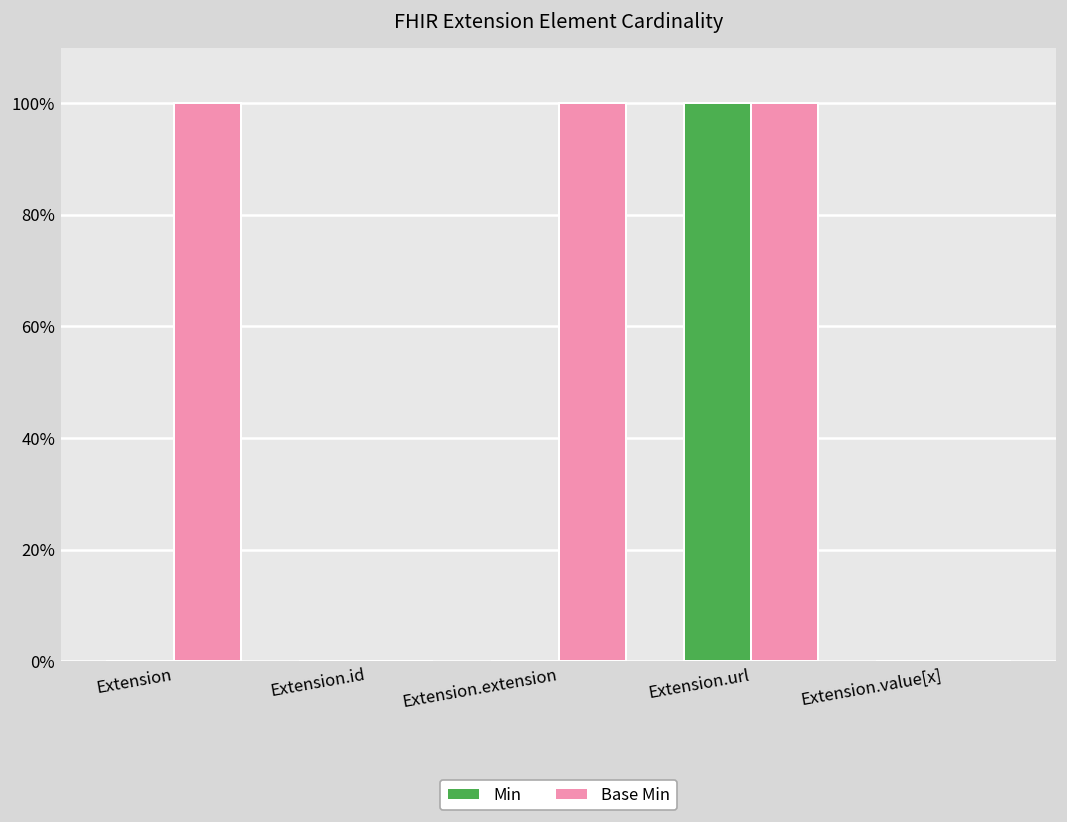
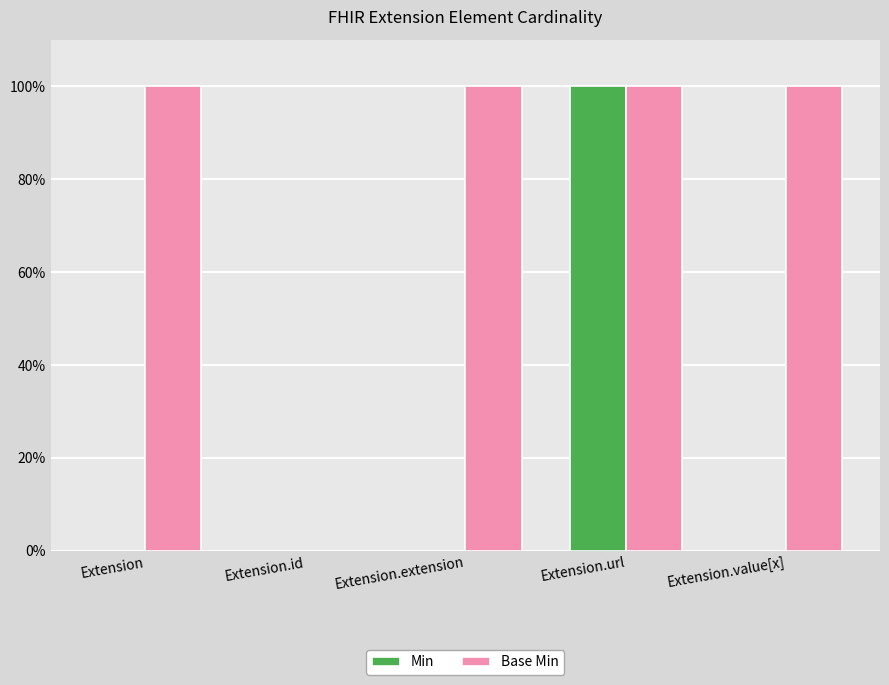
Base Min, Extension.value[x]: 0% -> 100%
